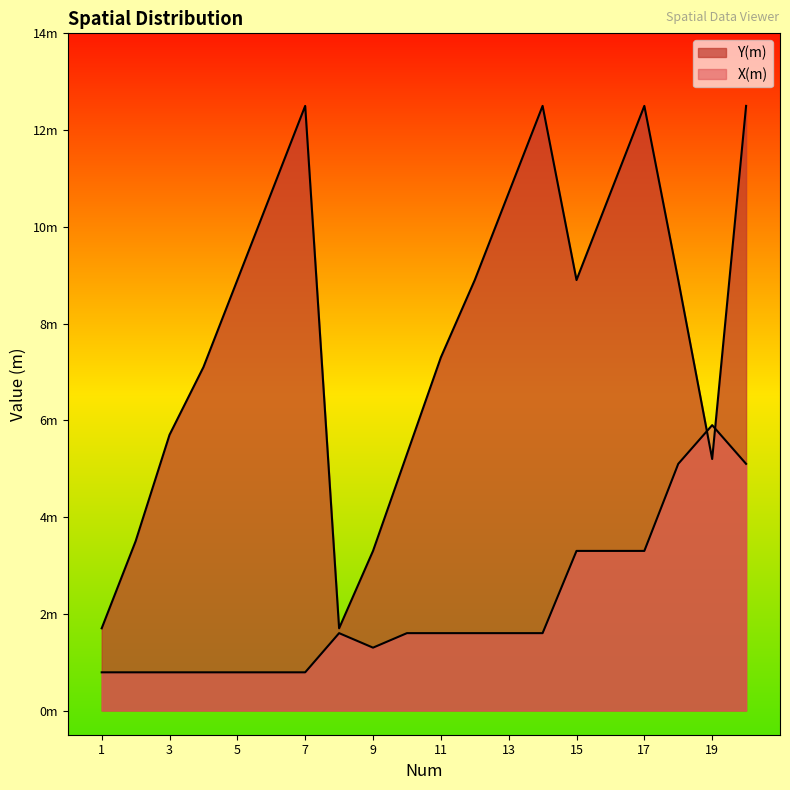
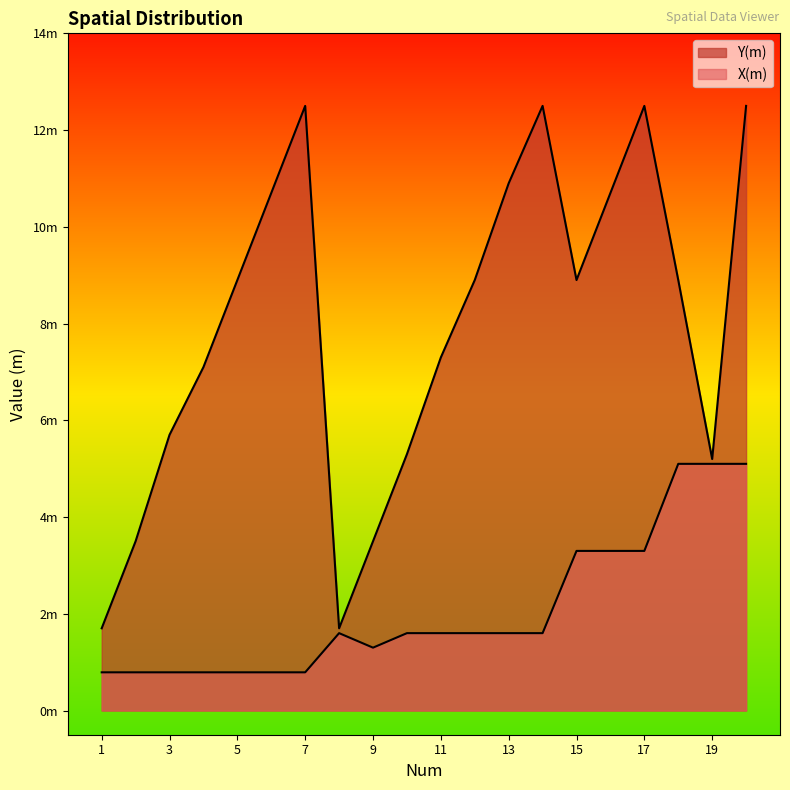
Y(m), 9: 3.3m -> 3.5m
Y(m), 13: 10.7m -> 10.9m
X(m), 19: 5.9m -> 5.1m
